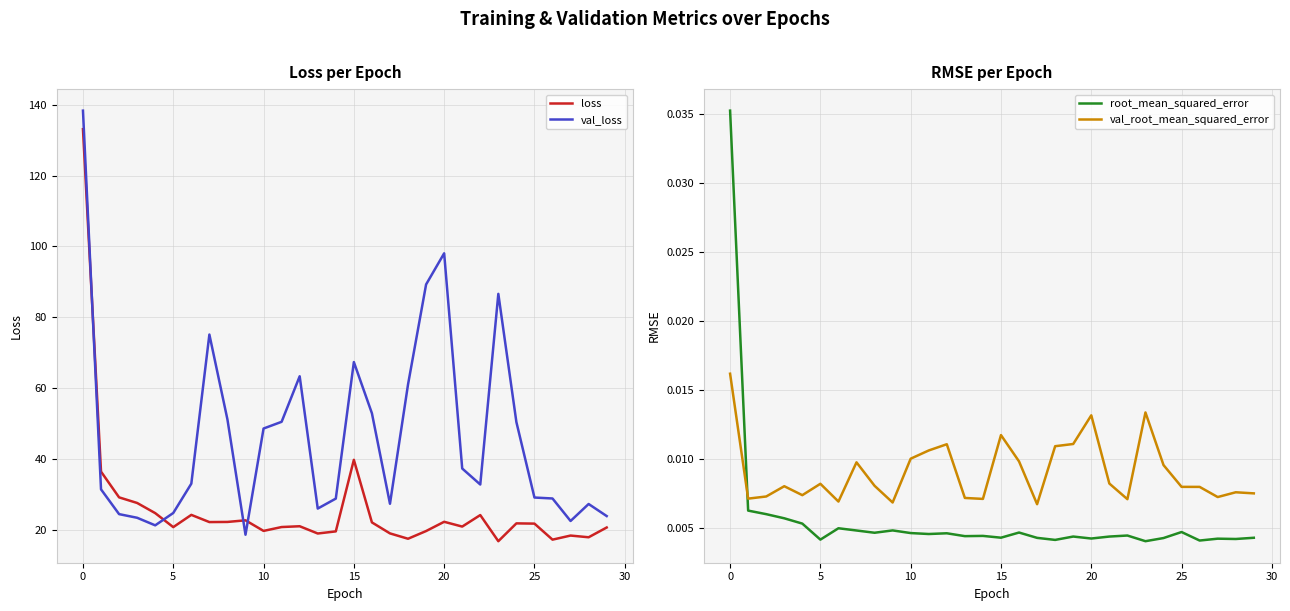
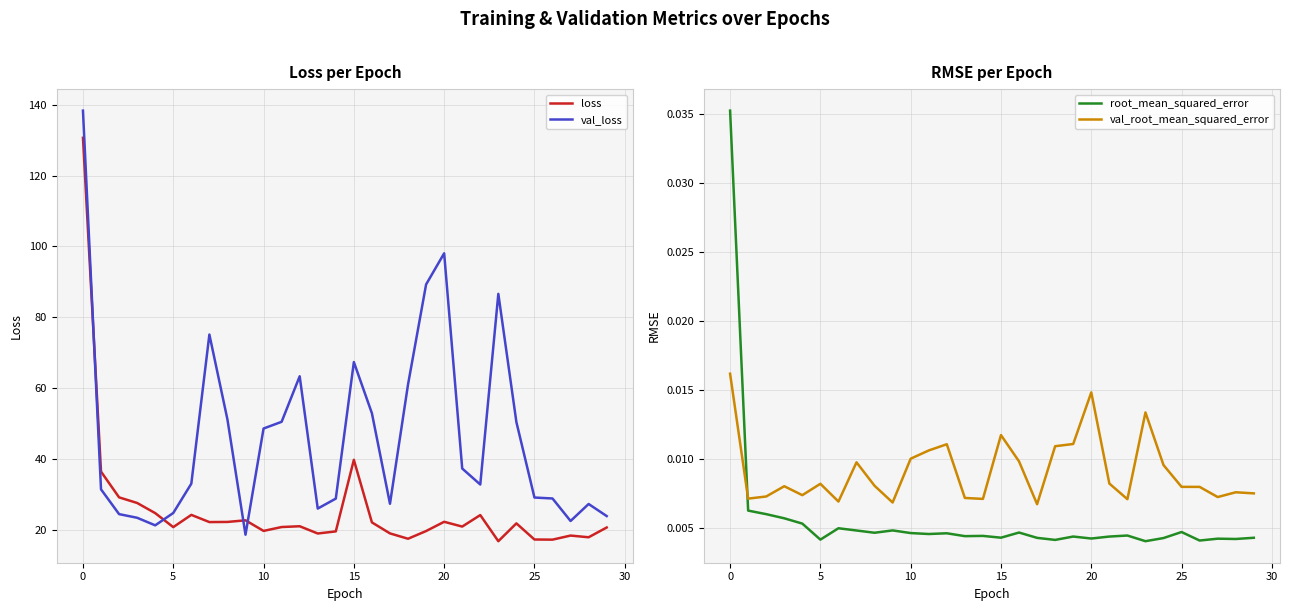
Loss per Epoch, loss, 0: 133 -> 131
Loss per Epoch, loss, 25: 22 -> 17
RMSE per Epoch, val_root_mean_squared_error, 20: 0.0132 -> 0.0148
